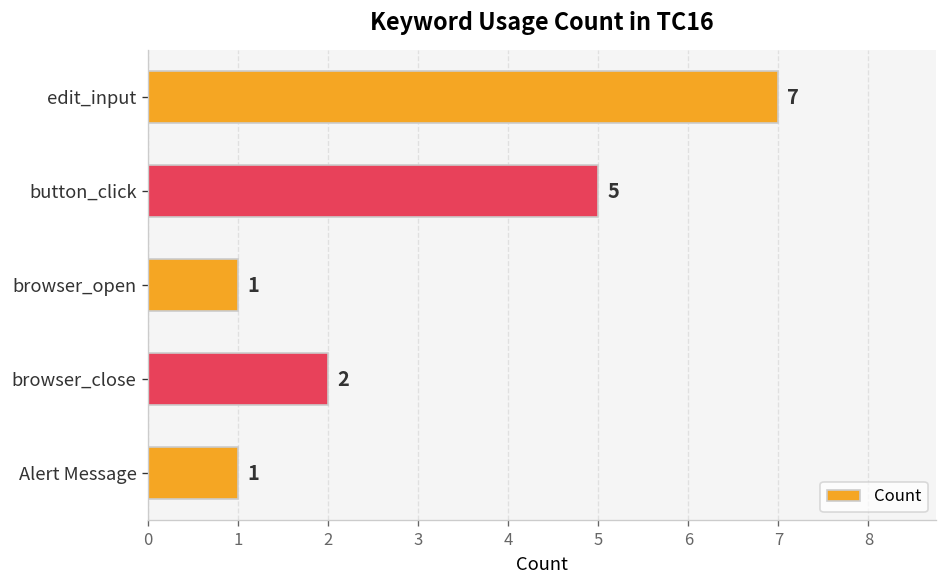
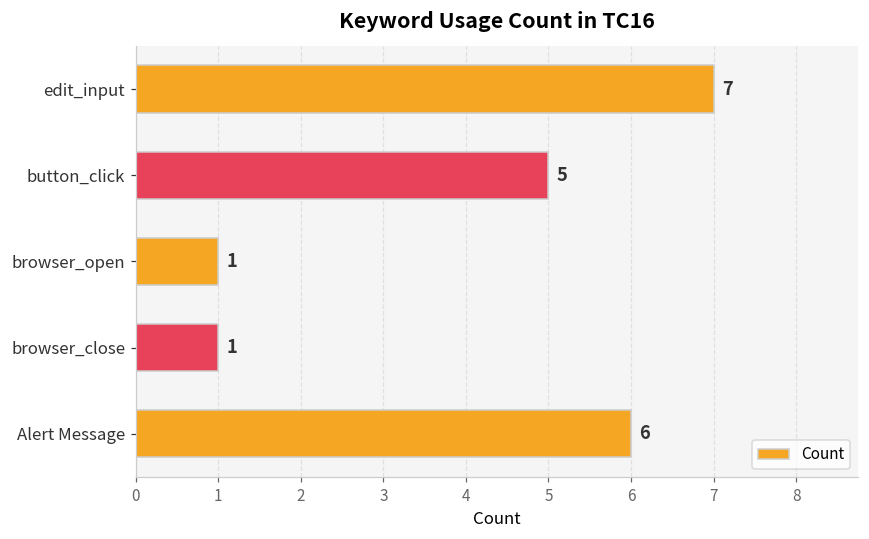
browser_close: 2 -> 1
Alert Message: 1 -> 6
